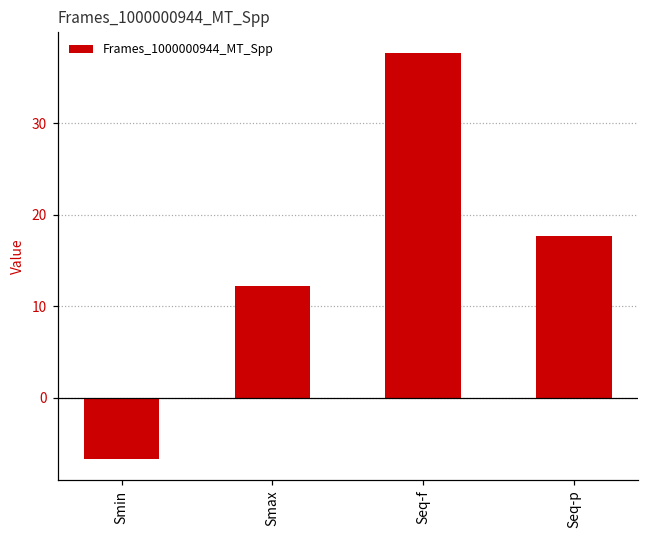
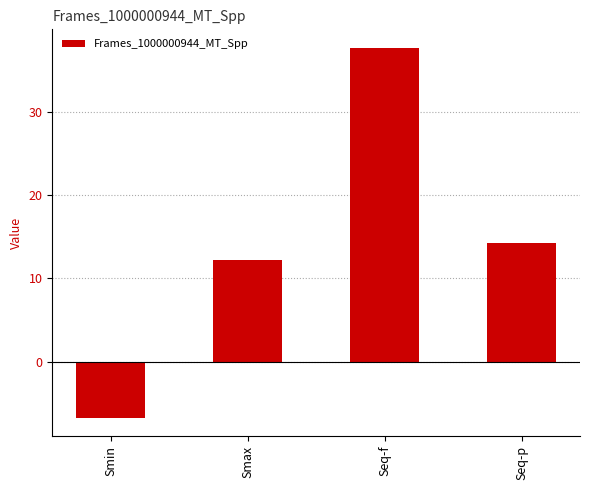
Seq-p: 18 -> 14
